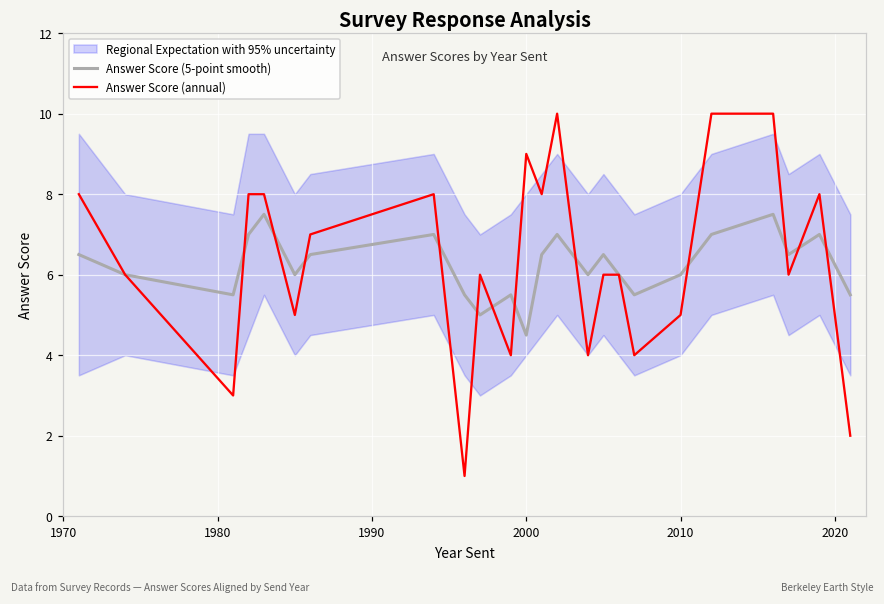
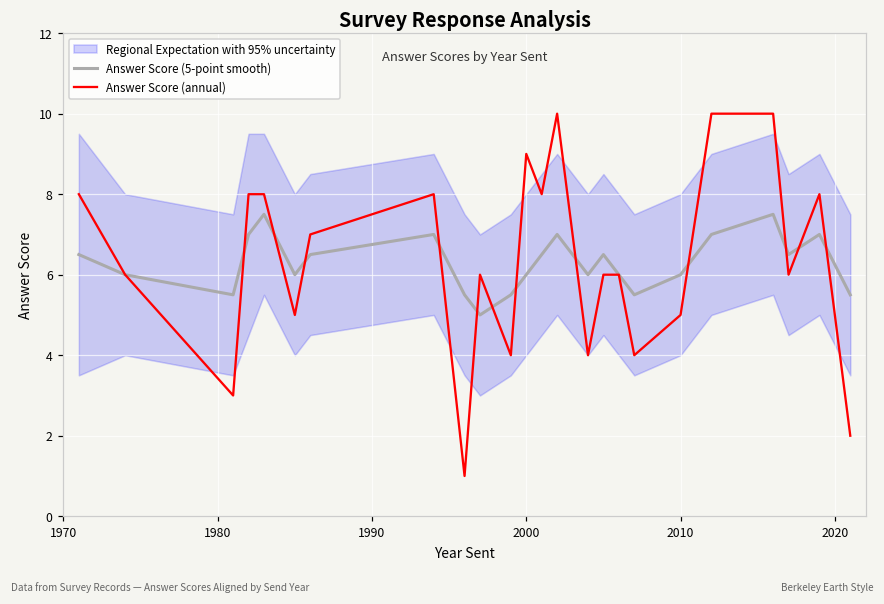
Answer Score (5-point smooth), 2000: 4.5 -> 6.0
